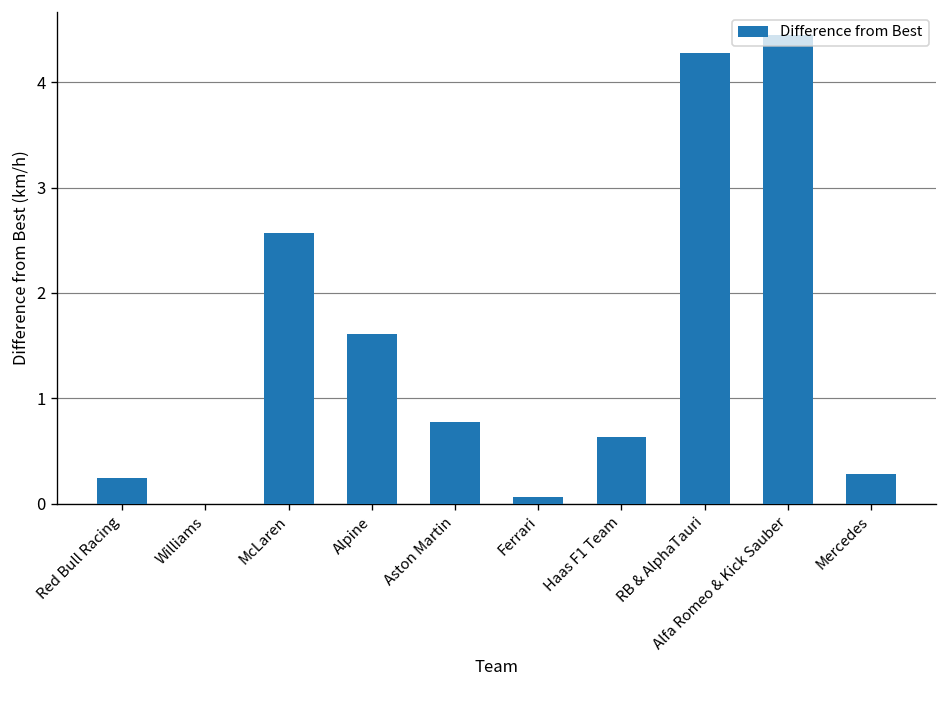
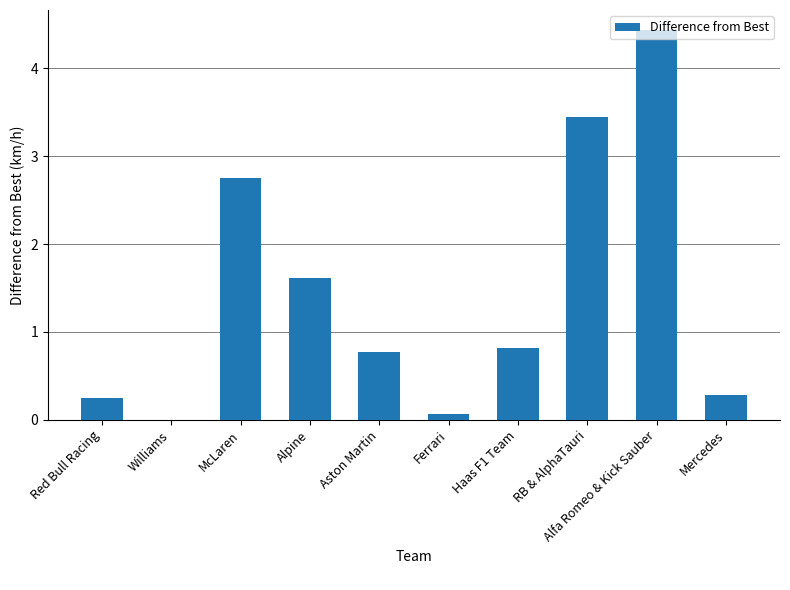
McLaren: 2.6 -> 2.7
Haas F1 Team: 0.6 -> 0.8
RB & AlphaTauri: 4.3 -> 3.4
